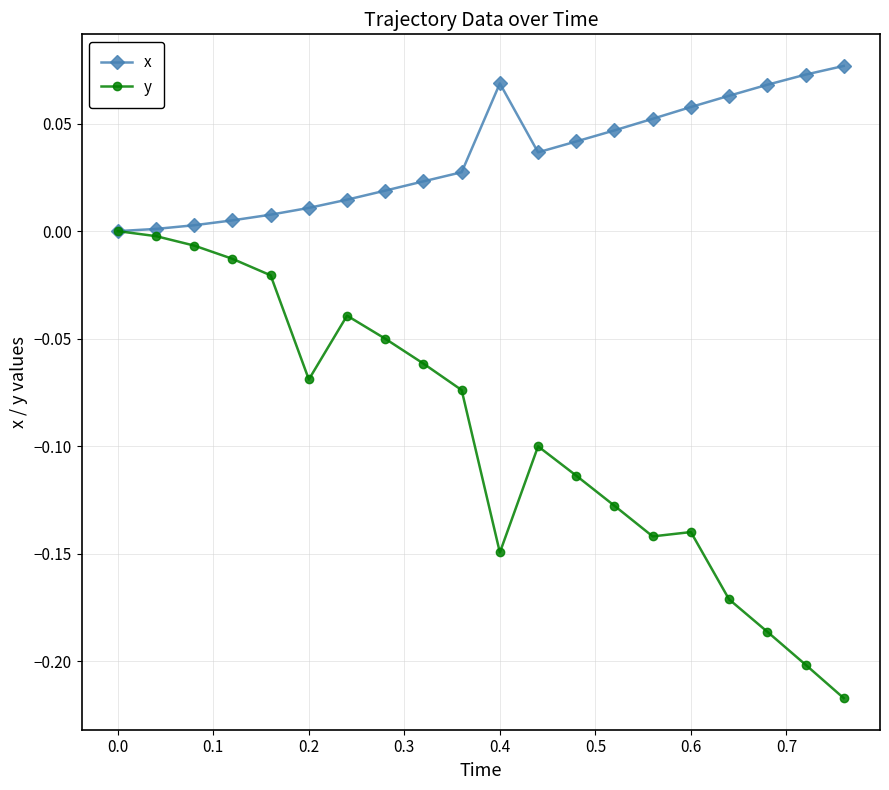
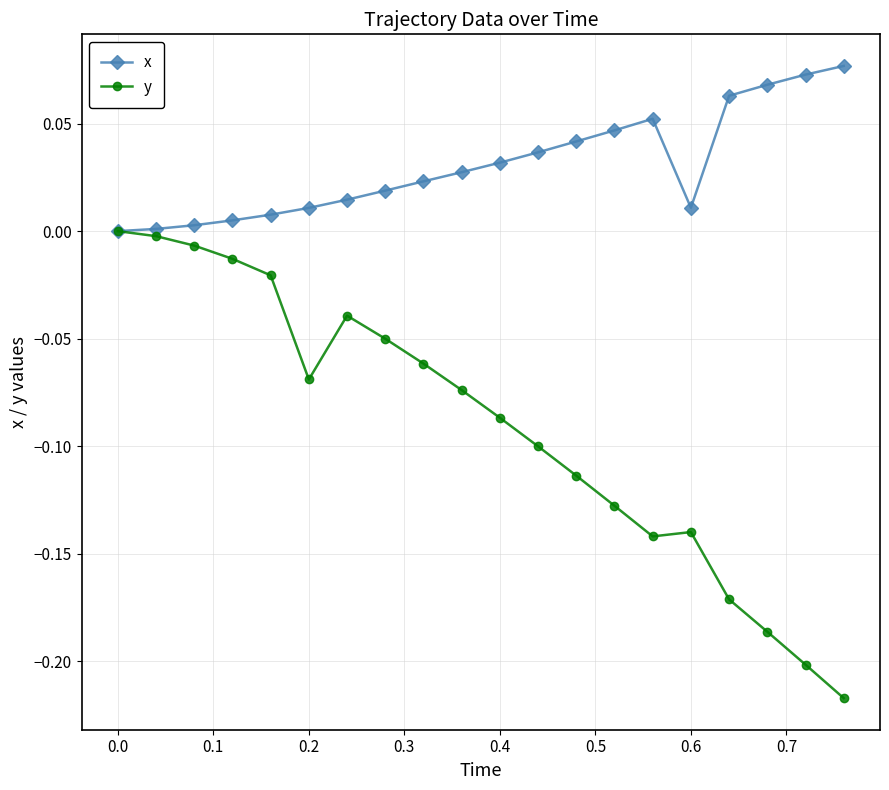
x, 0.4: 0.069 -> 0.032
y, 0.4: -0.149 -> -0.087
x, 0.6: 0.058 -> 0.011
